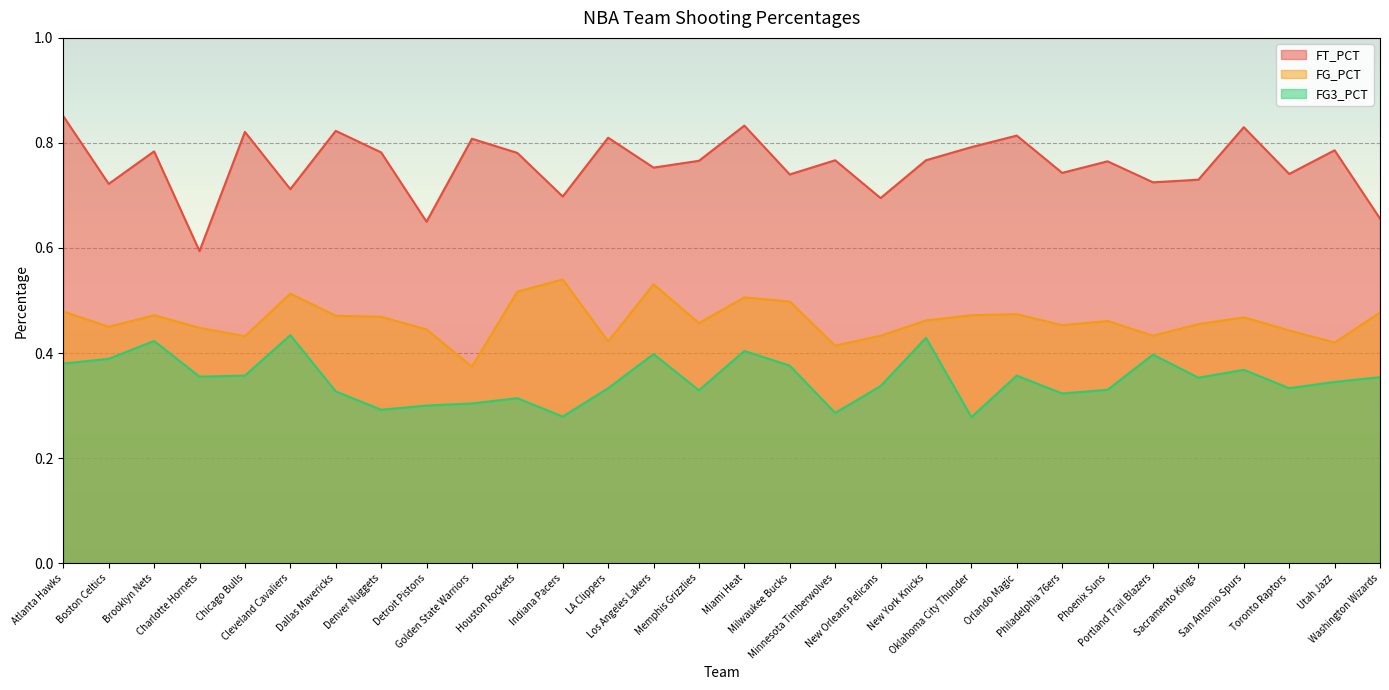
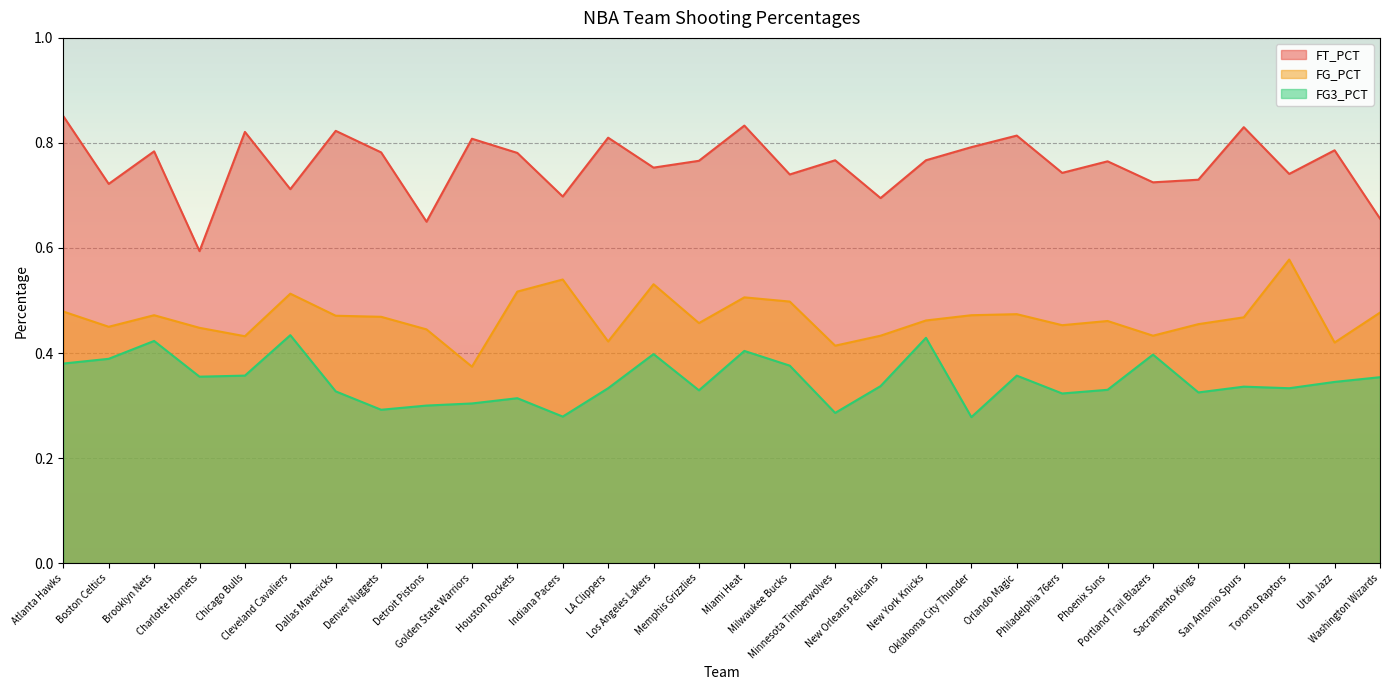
FG3_PCT, Sacramento Kings: 0.35 -> 0.33
FG3_PCT, San Antonio Spurs: 0.37 -> 0.34
FG_PCT, Toronto Raptors: 0.44 -> 0.58
